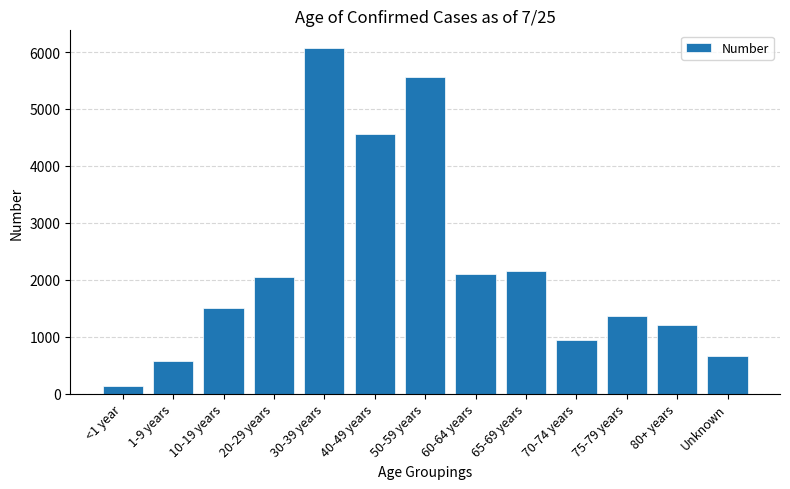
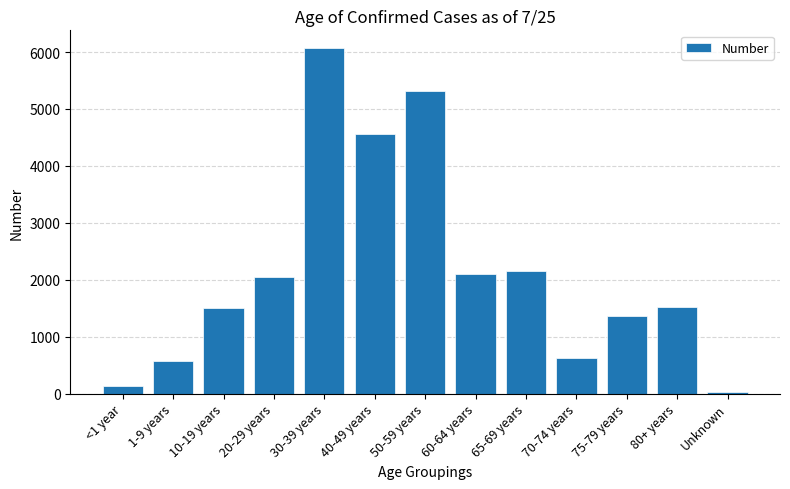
50-59 years: 5600 -> 5300
70-74 years: 900 -> 600
80+ years: 1200 -> 1500
Unknown: 700 -> 0
